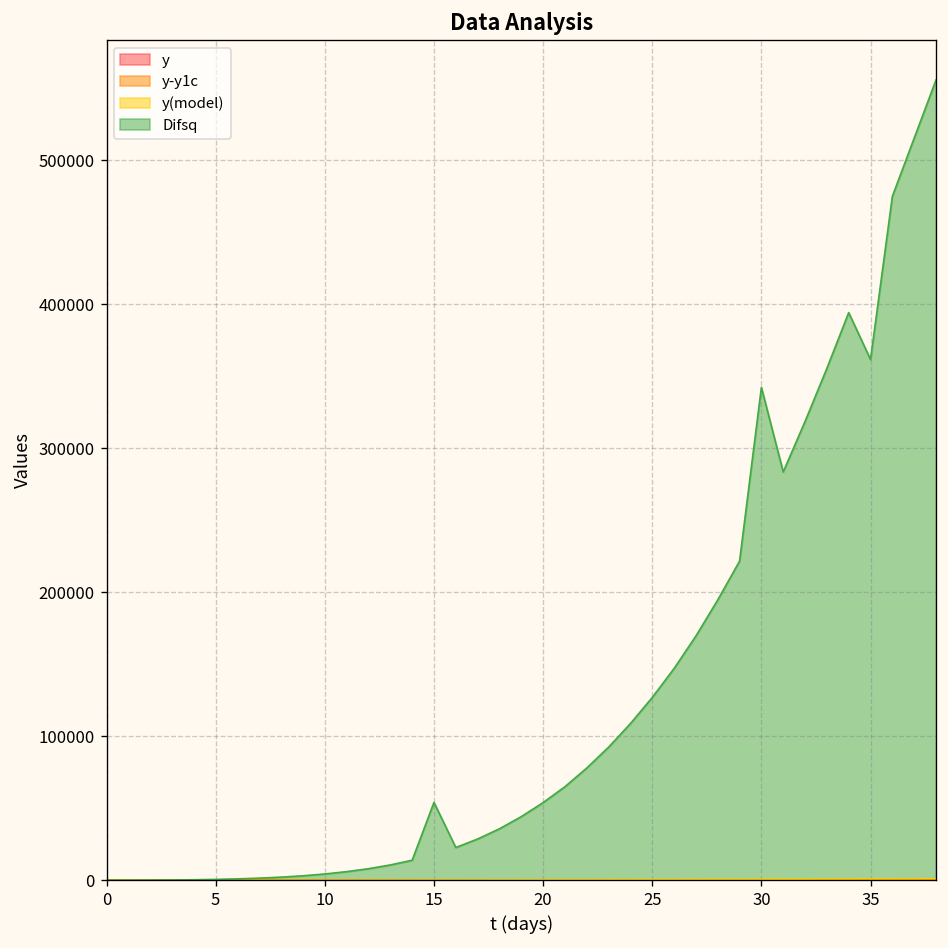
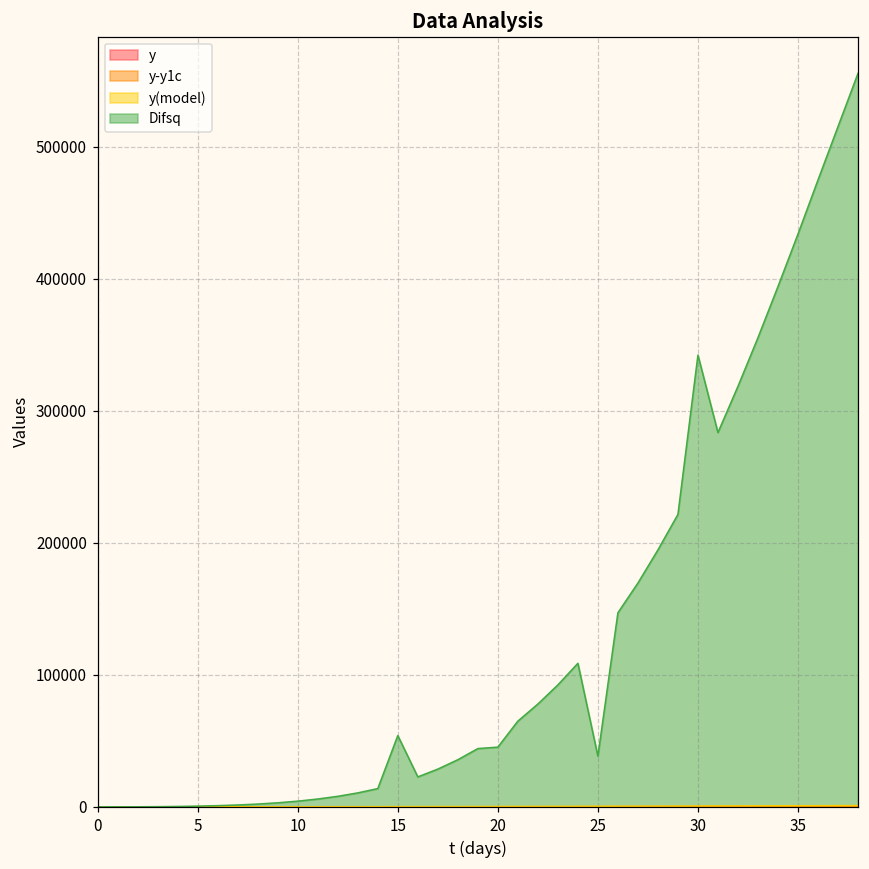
Difsq, 20: 54000 -> 45000
Difsq, 25: 127000 -> 38000
Difsq, 35: 362000 -> 434000
